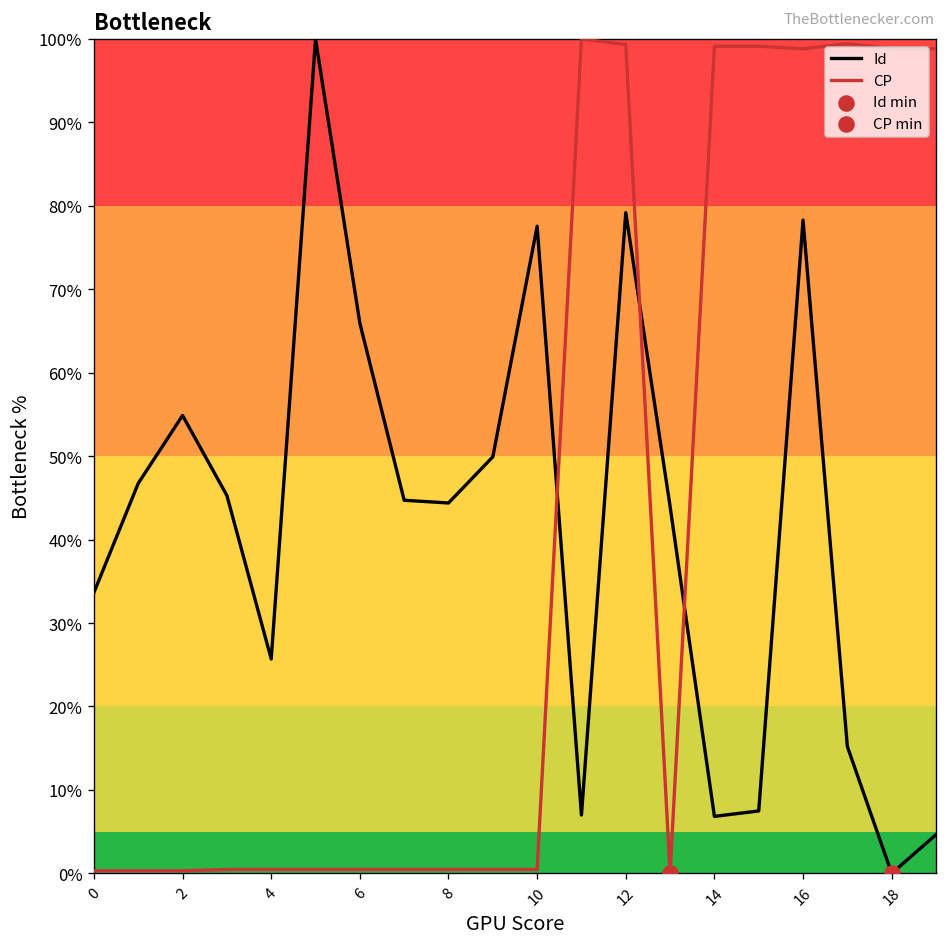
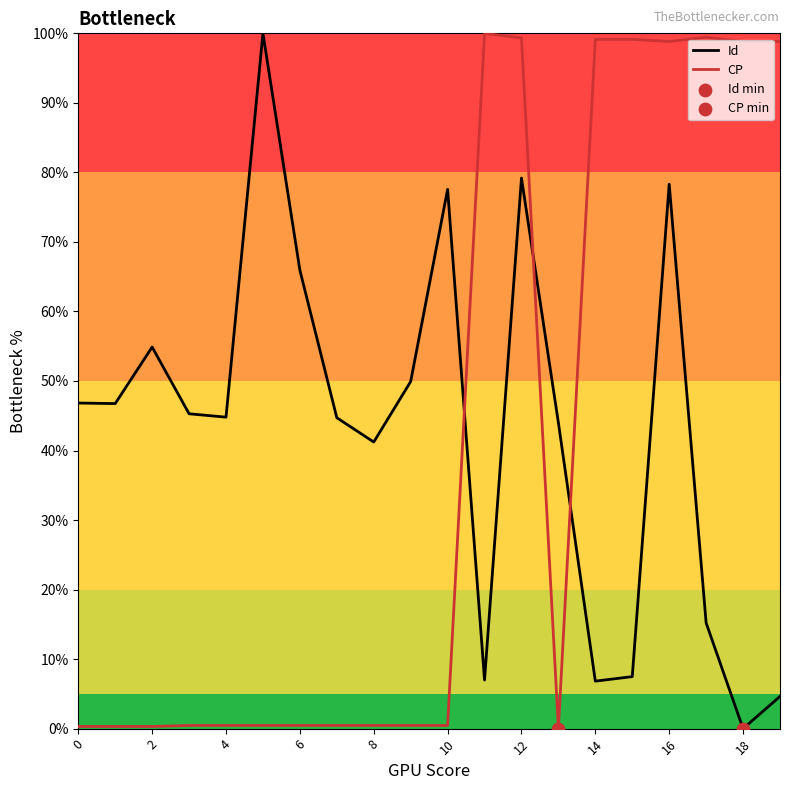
Id, 0: 34% -> 47%
Id, 4: 26% -> 45%
Id, 8: 44% -> 41%
